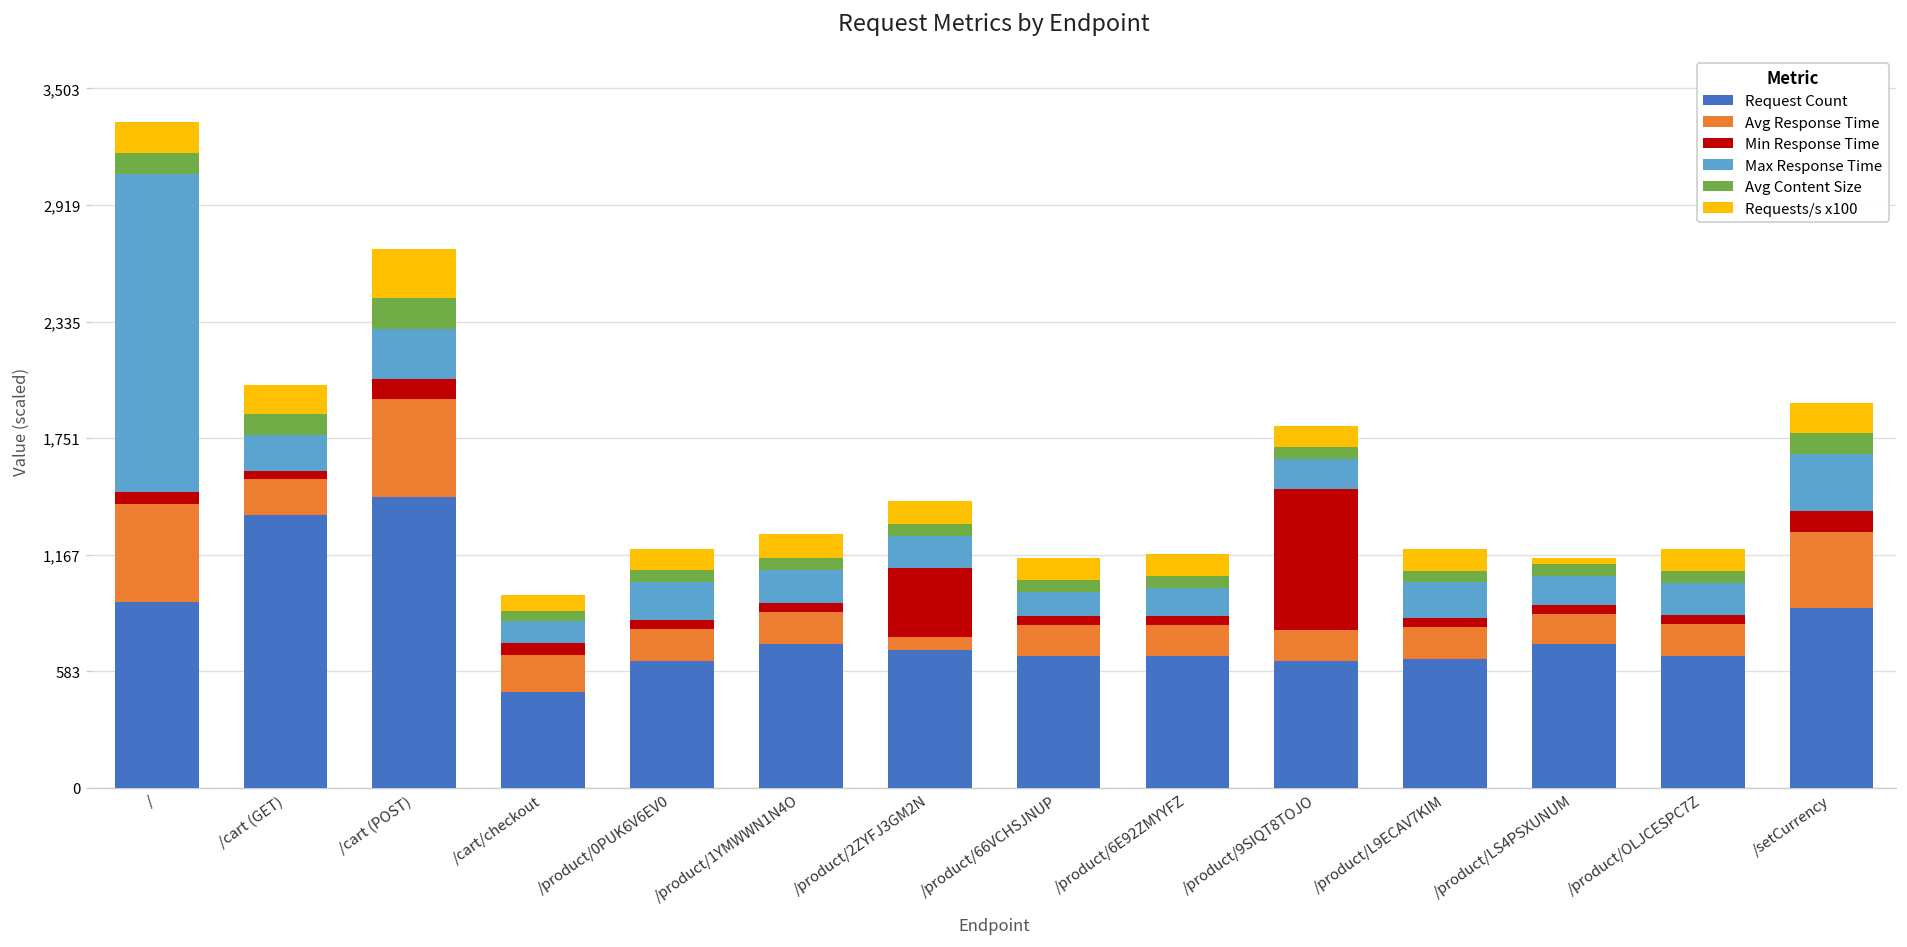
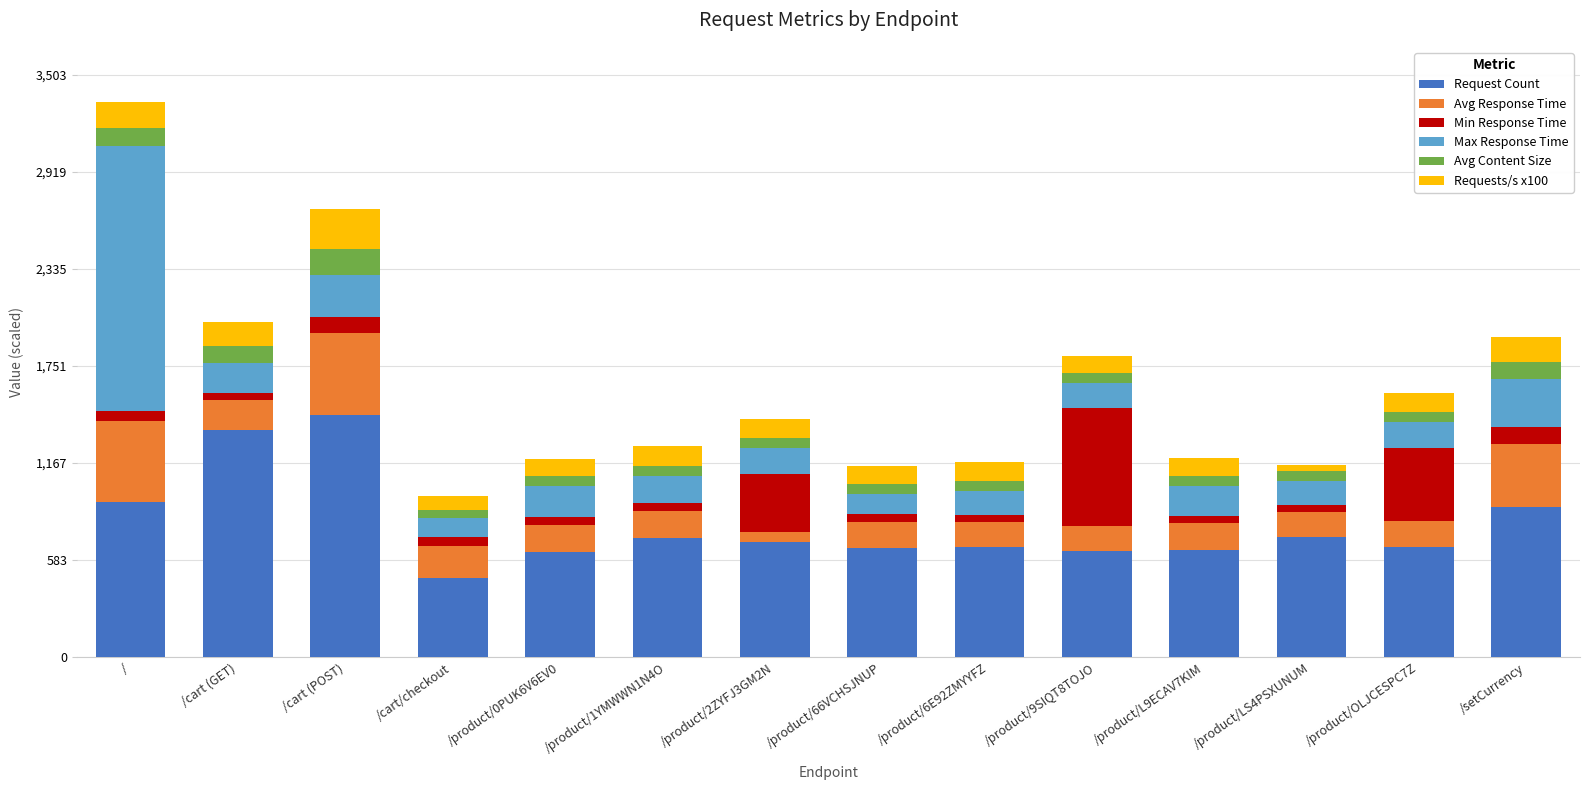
Min Response Time, /product/OLJCESPC7Z: 50 -> 440
